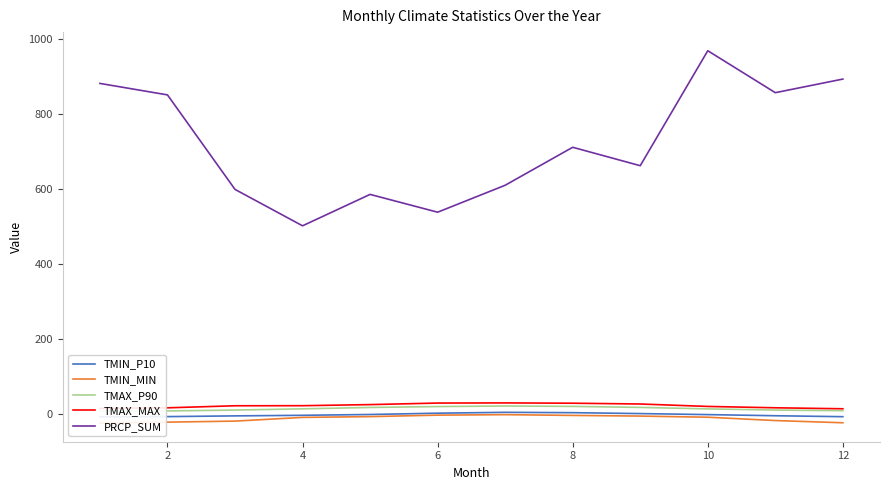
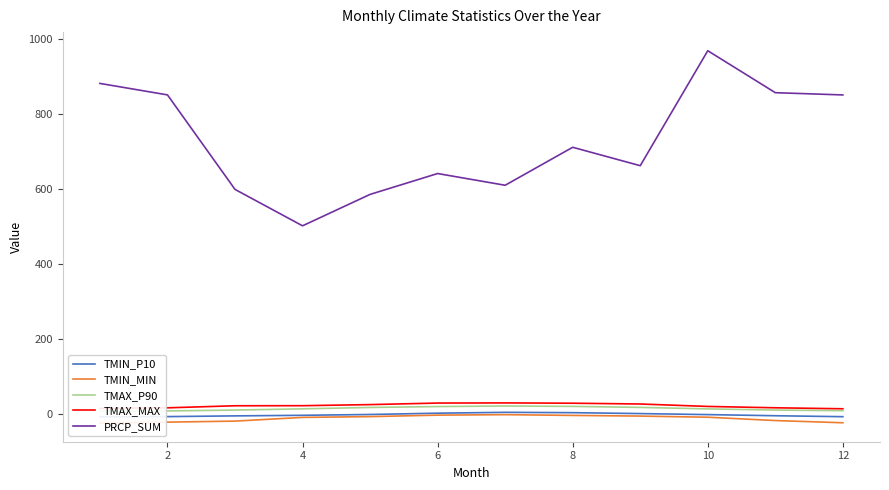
PRCP_SUM, 6: 540 -> 640
PRCP_SUM, 12: 890 -> 850
